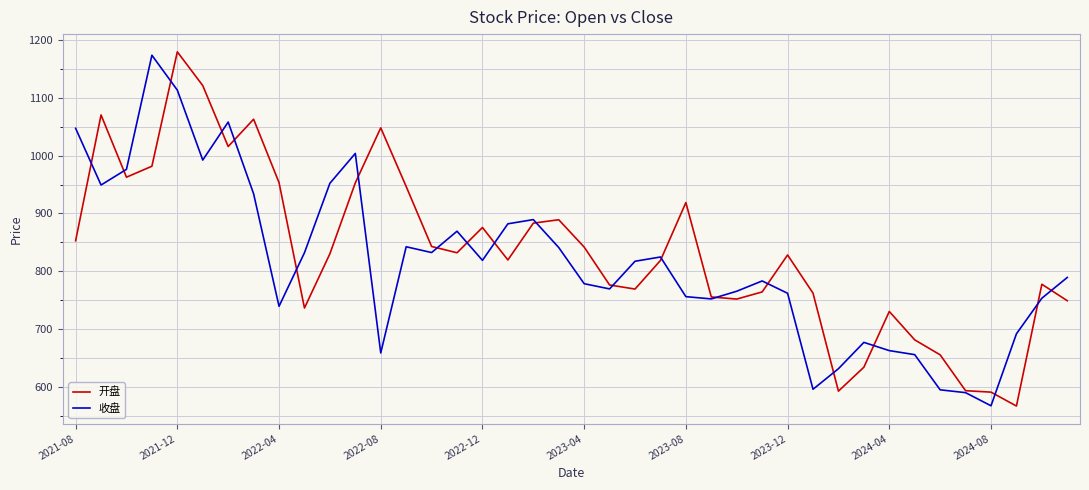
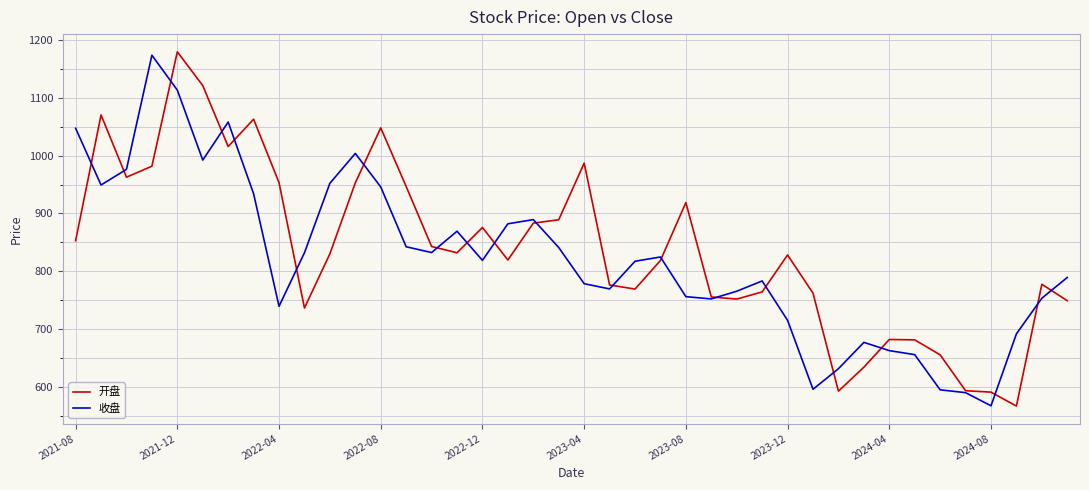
收盘, 2022-08: 660 -> 950
开盘, 2023-04: 840 -> 990
收盘, 2023-12: 760 -> 710
开盘, 2024-04: 730 -> 680
